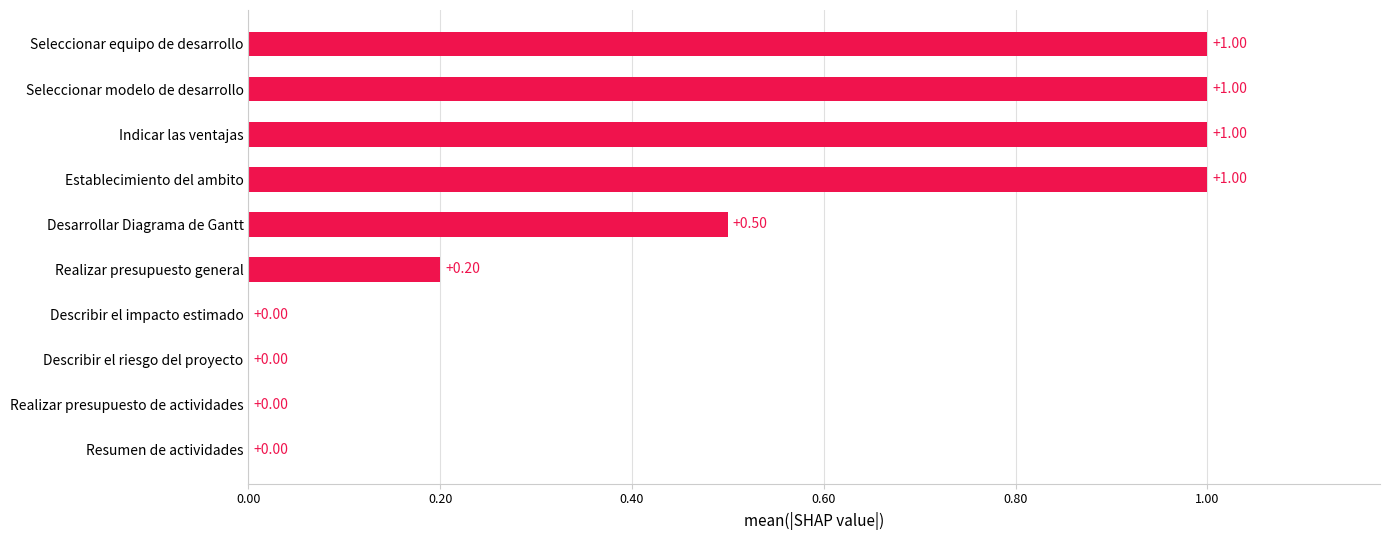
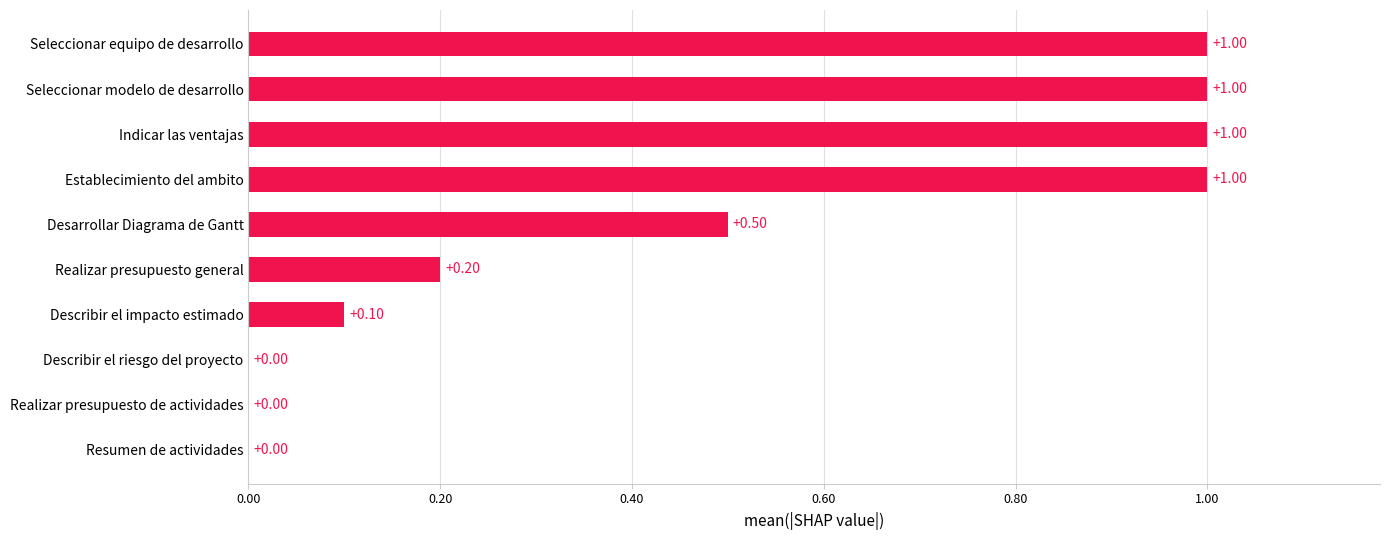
Describir el impacto estimado: +0.00 -> +0.10
